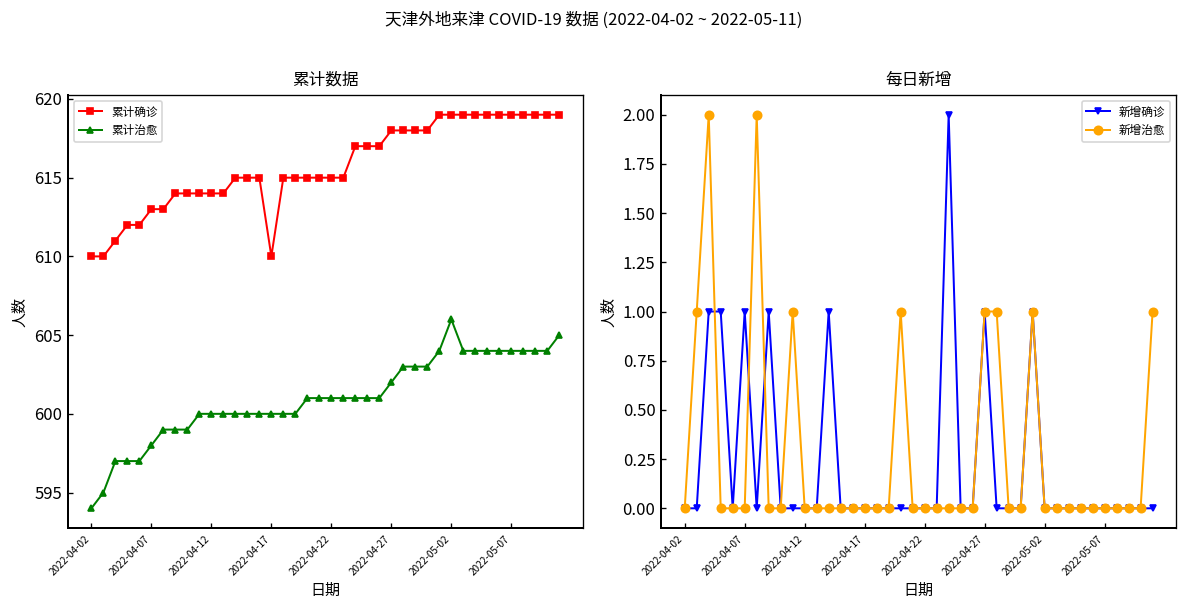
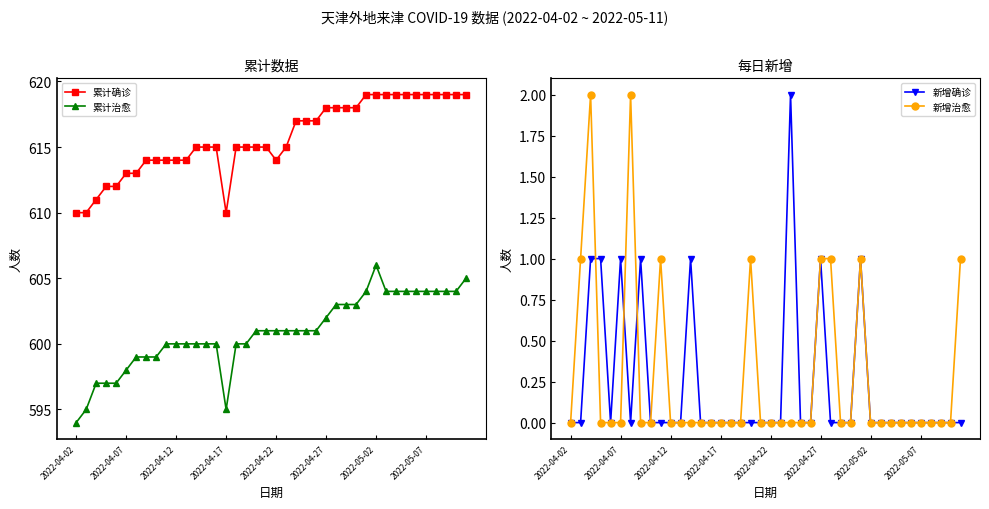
累计数据, 累计治愈, 2022-04-17: 600 -> 595
累计数据, 累计确诊, 2022-04-22: 615 -> 614
